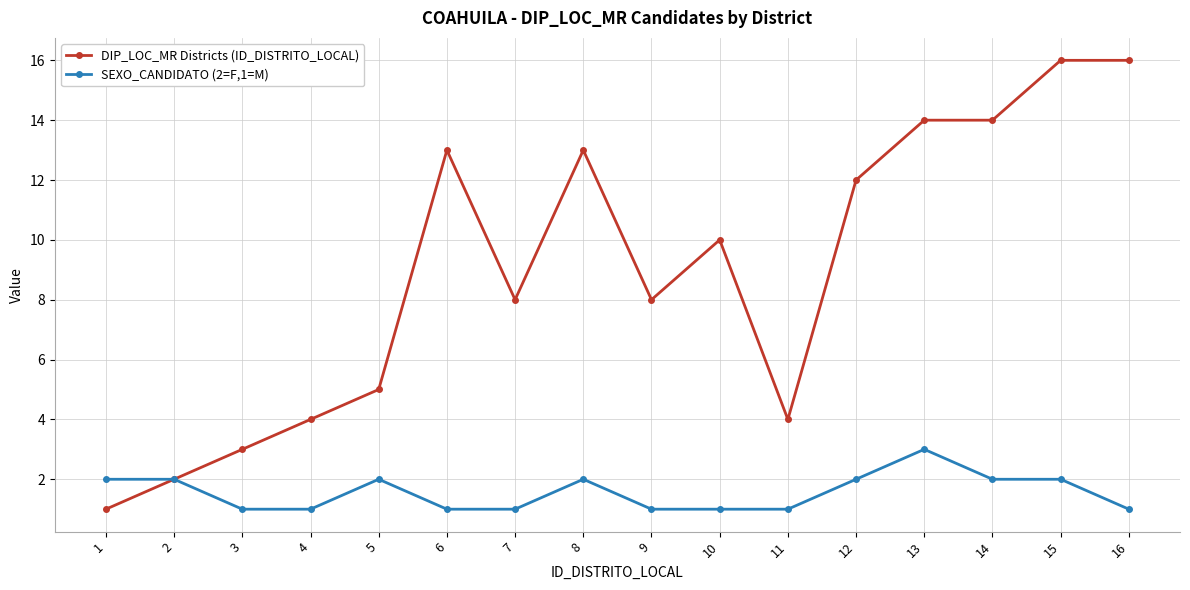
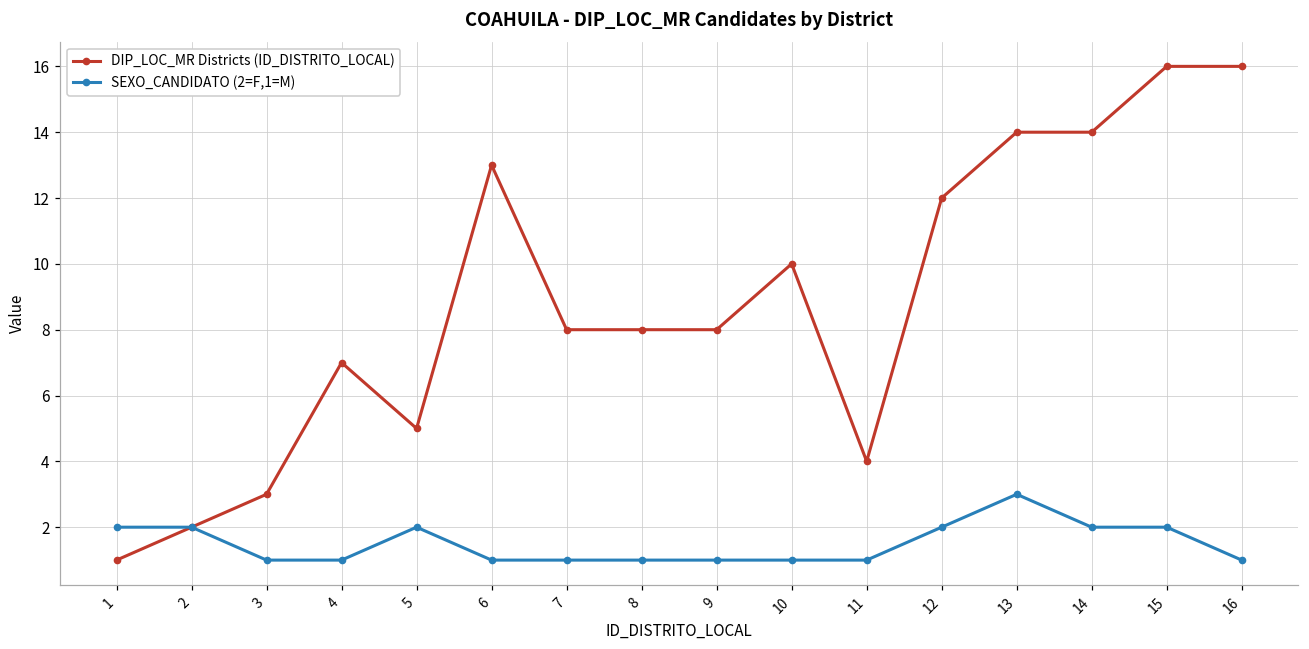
DIP_LOC_MR Districts (ID_DISTRITO_LOCAL), 4: 4 -> 7
DIP_LOC_MR Districts (ID_DISTRITO_LOCAL), 8: 13 -> 8
SEXO_CANDIDATO (2=F,1=M), 8: 2 -> 1
